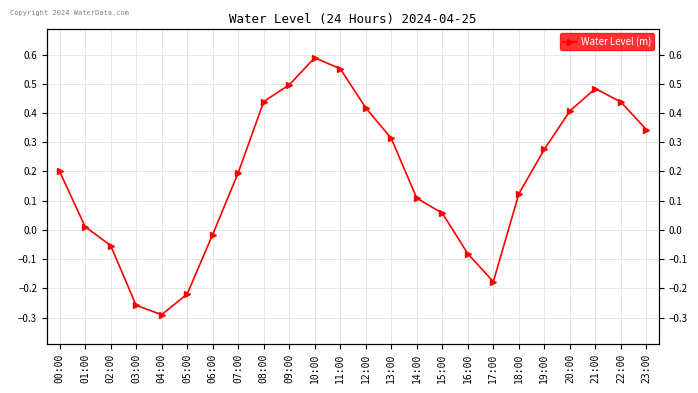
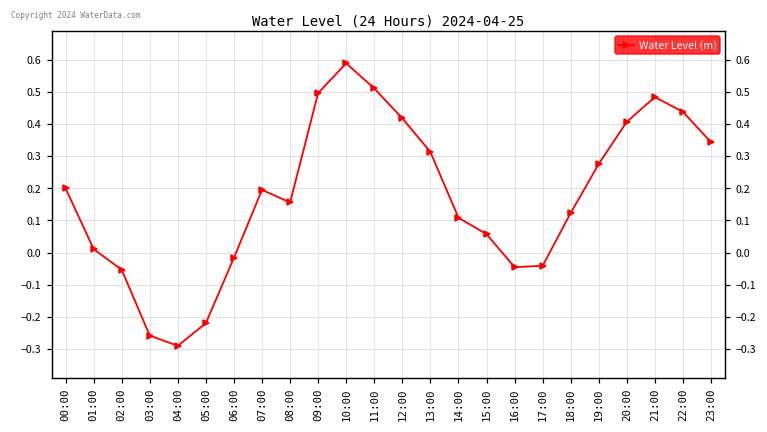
08:00: 0.44 -> 0.16
11:00: 0.55 -> 0.51
16:00: -0.08 -> -0.05
17:00: -0.18 -> -0.04
